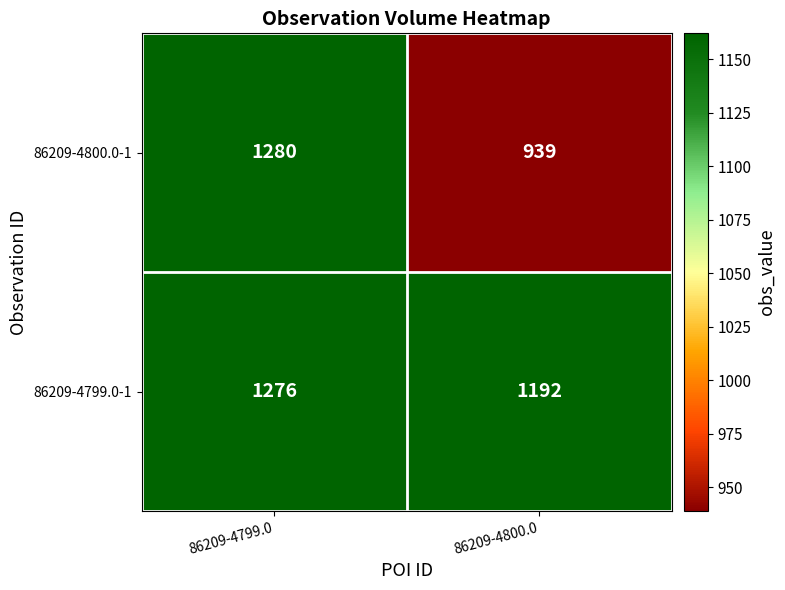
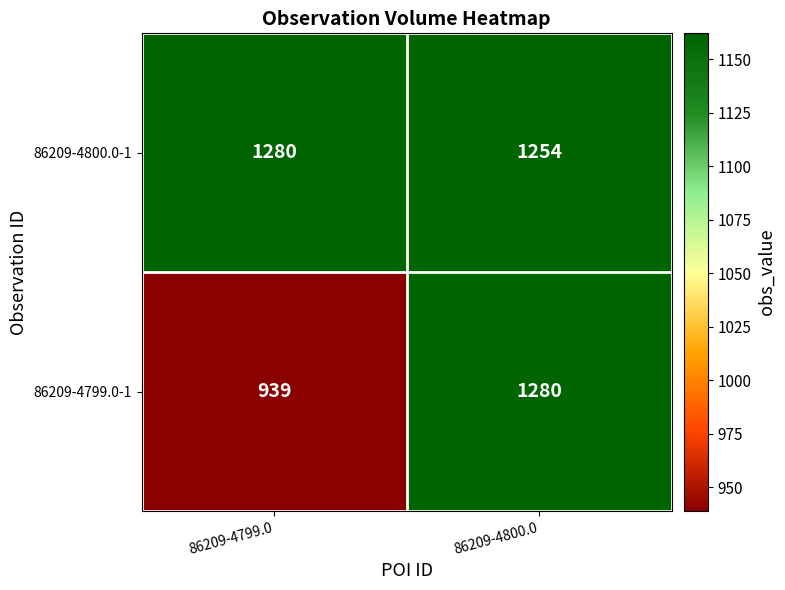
86209-4800.0-1, 86209-4800.0: 939 -> 1254
86209-4799.0-1, 86209-4799.0: 1276 -> 939
86209-4799.0-1, 86209-4800.0: 1192 -> 1280
